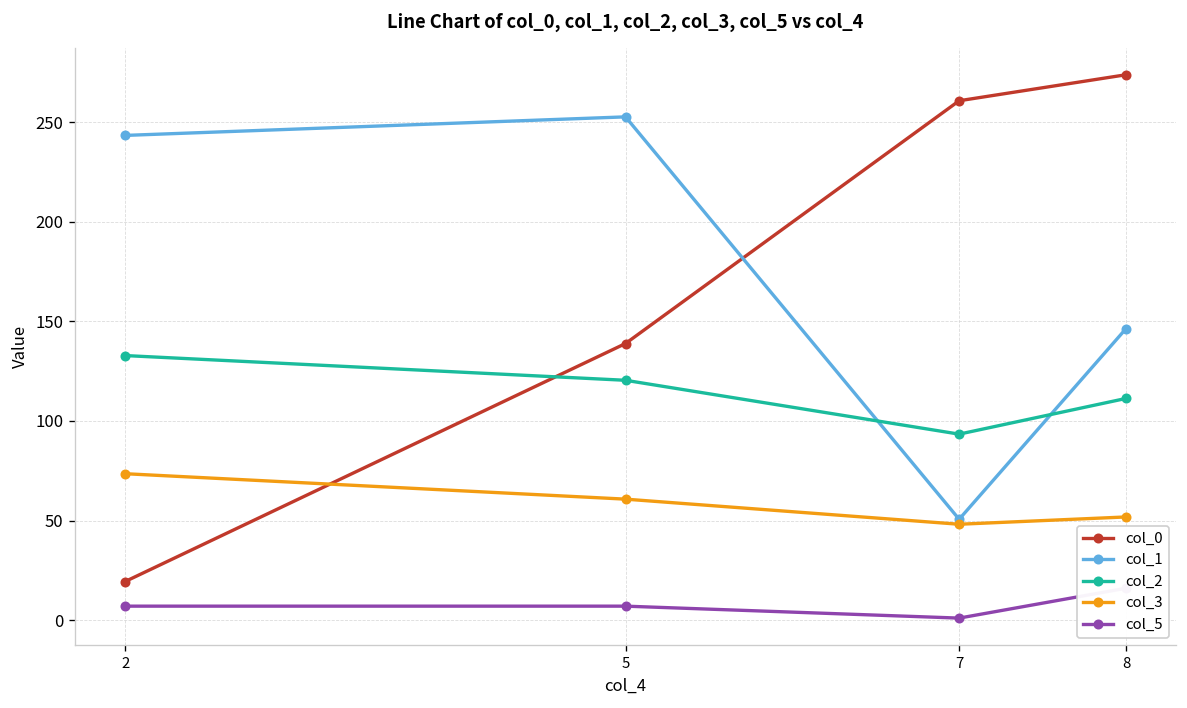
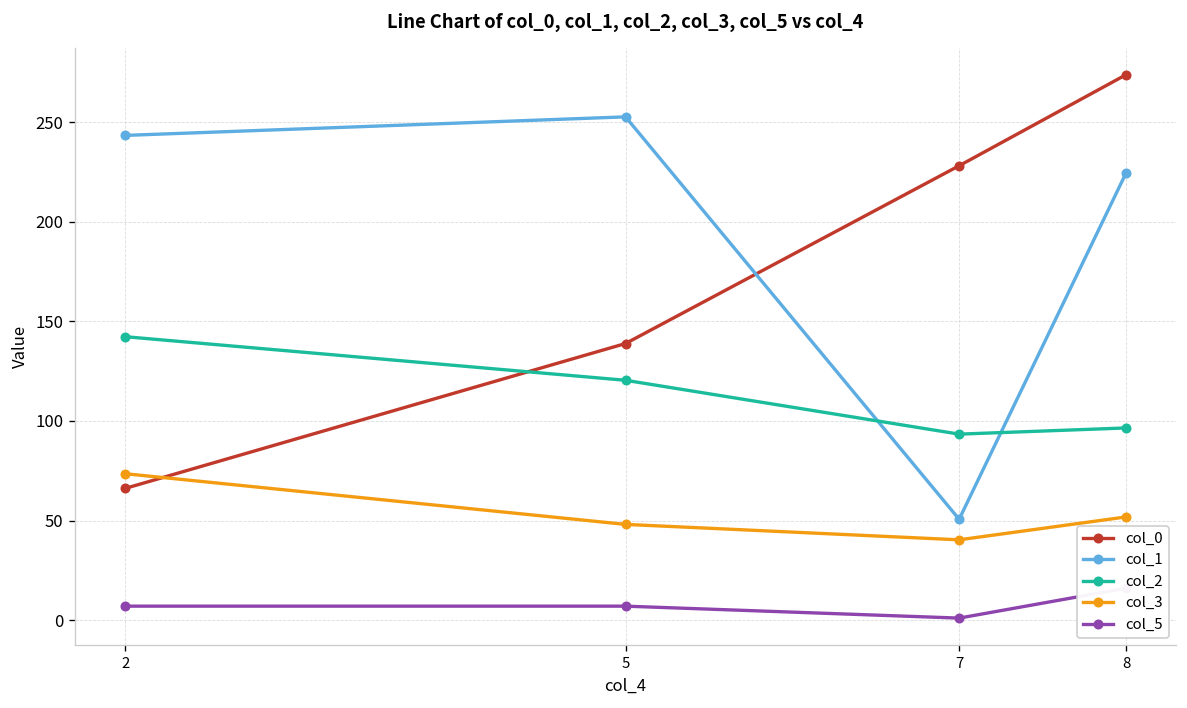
col_0, 2: 19 -> 66
col_2, 2: 133 -> 142
col_3, 5: 61 -> 48
col_0, 7: 261 -> 228
col_3, 7: 48 -> 40
col_1, 8: 146 -> 224
col_2, 8: 111 -> 96
